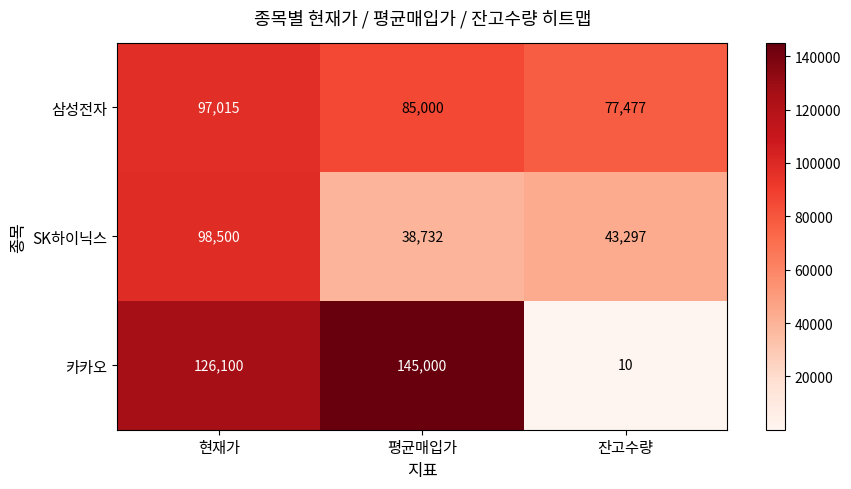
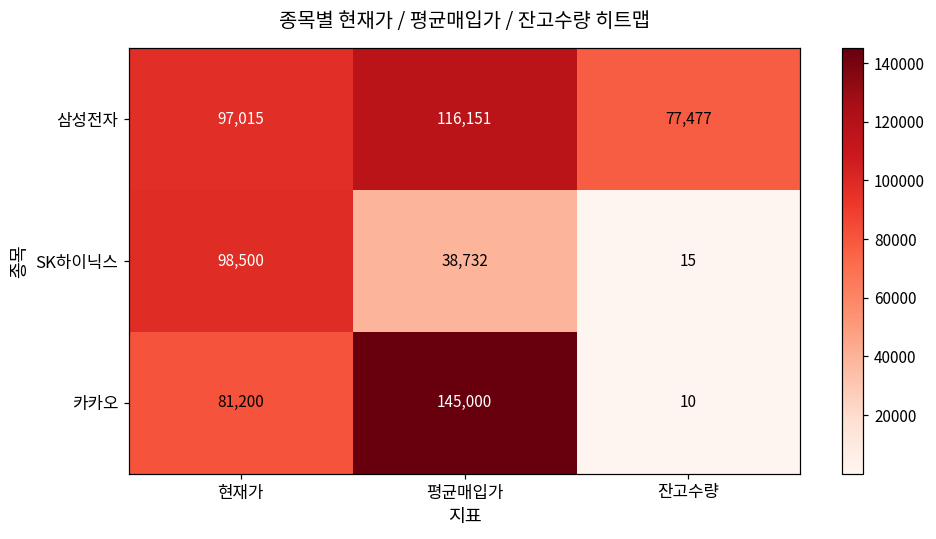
삼성전자, 평균매입가: 85,000 -> 116,151
SK하이닉스, 잔고수량: 43,297 -> 15
카카오, 현재가: 126,100 -> 81,200
